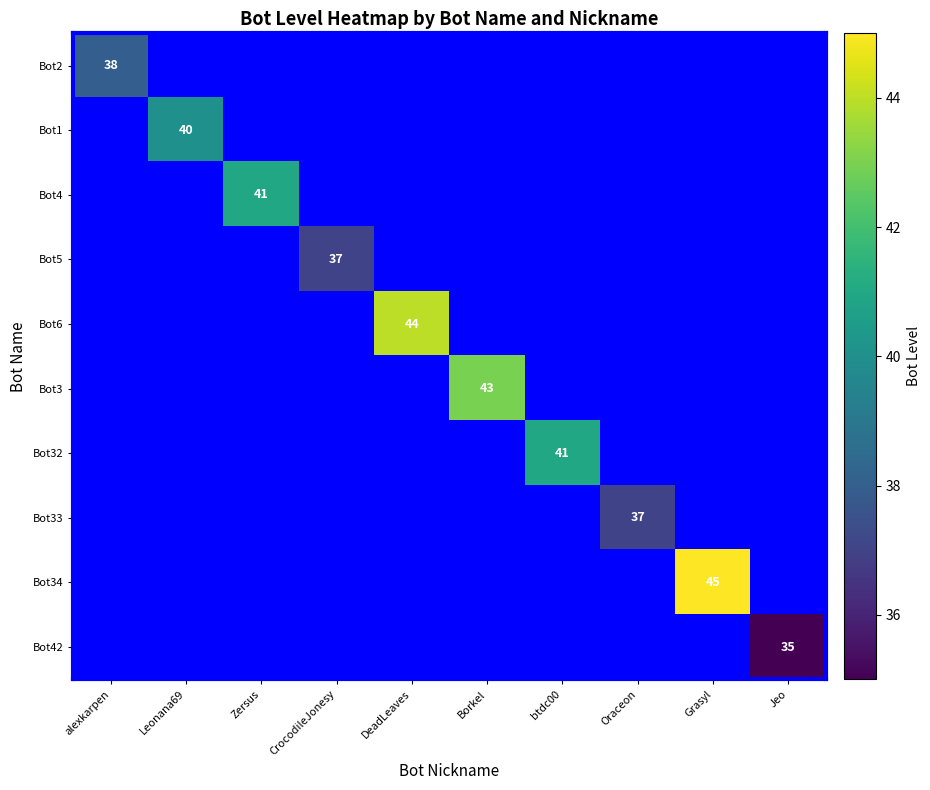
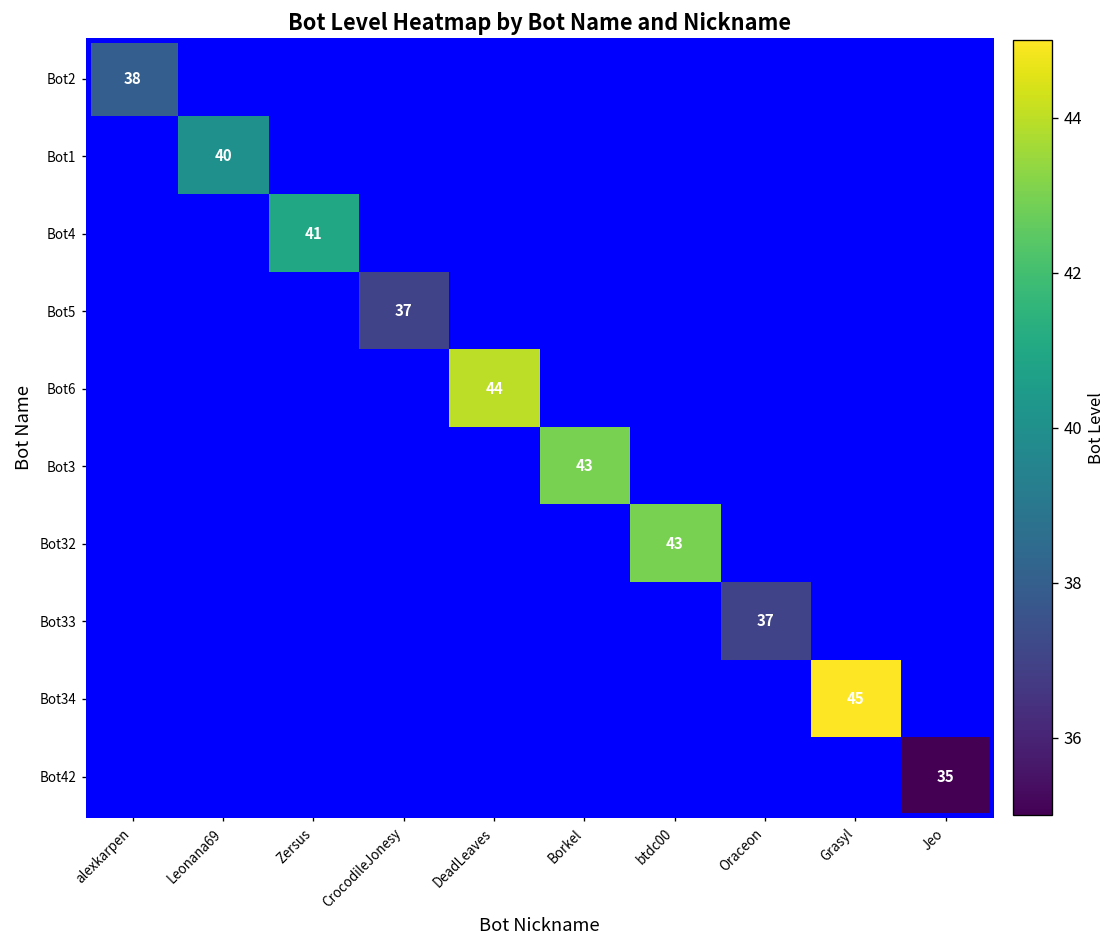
Bot32, btdc00: 41 -> 43
